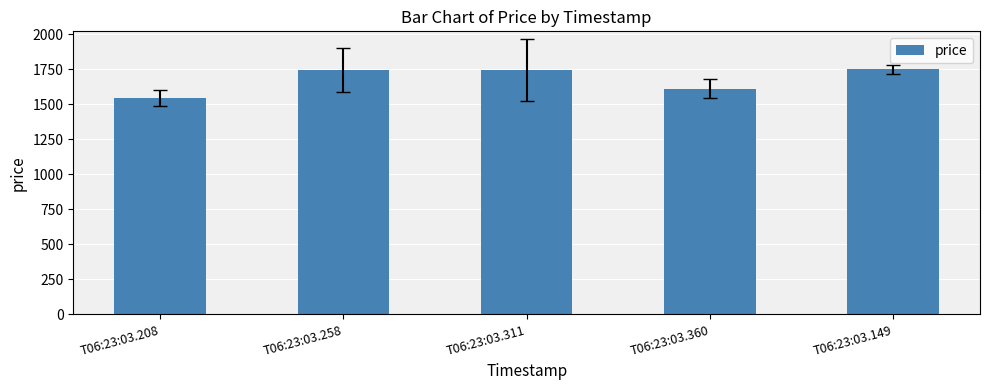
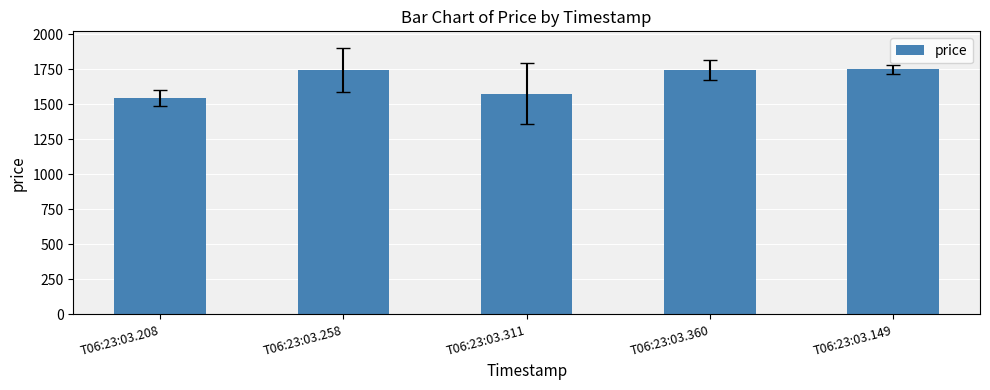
price, T06:23:03.311: 1740 -> 1570
price, T06:23:03.360: 1610 -> 1740
